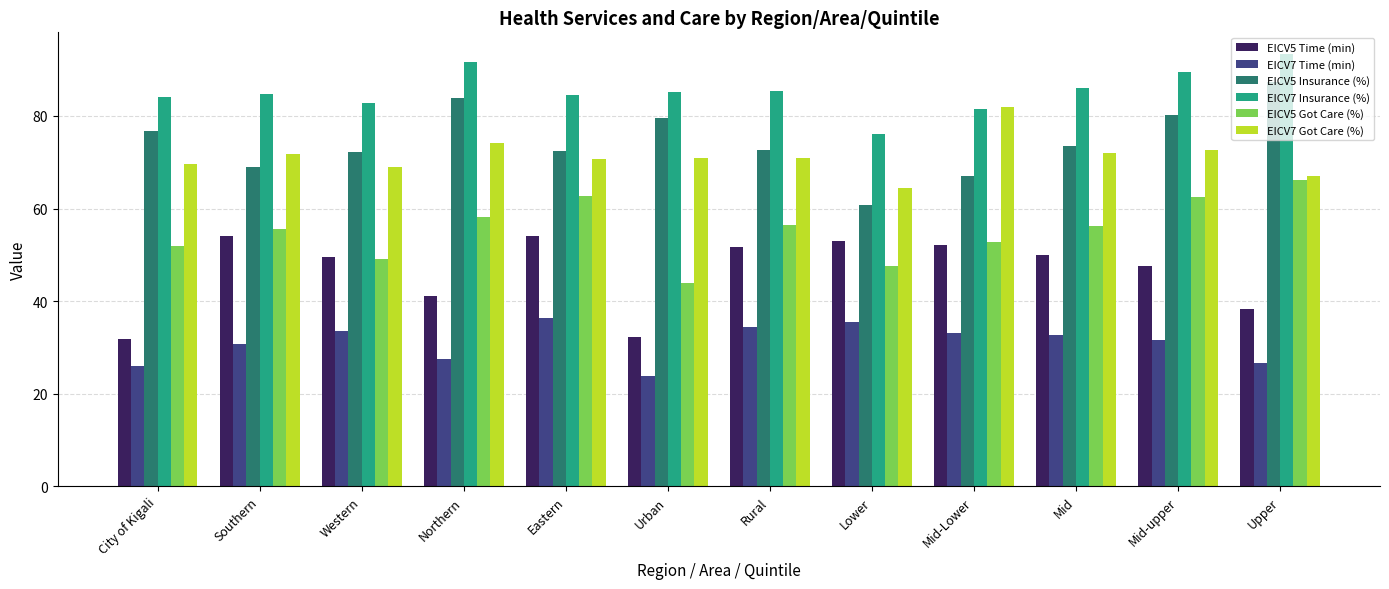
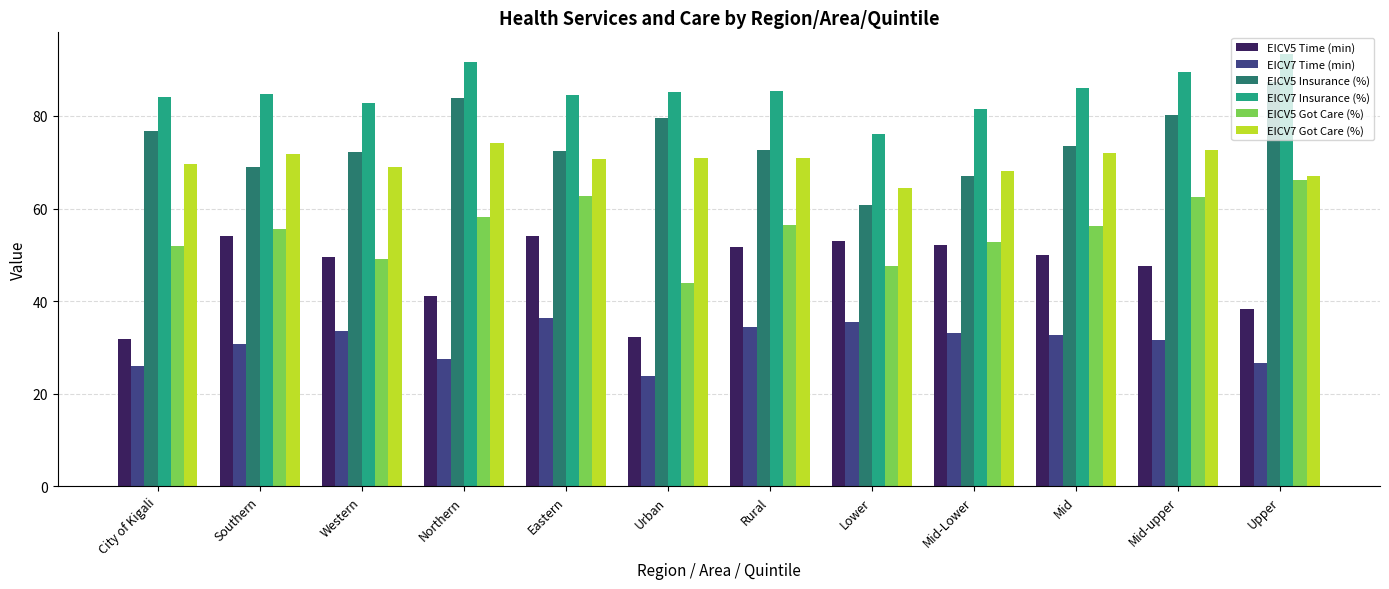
EICV7 Got Care (%), Mid-Lower: 82 -> 68
